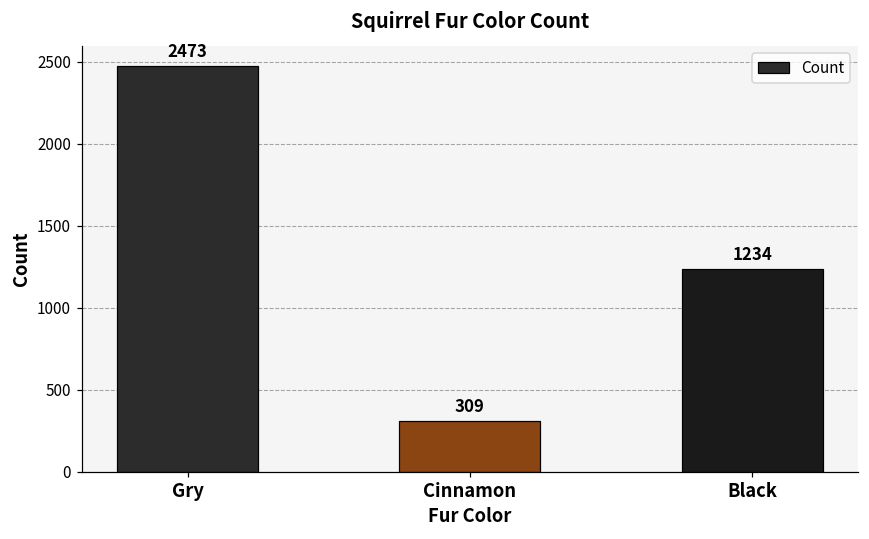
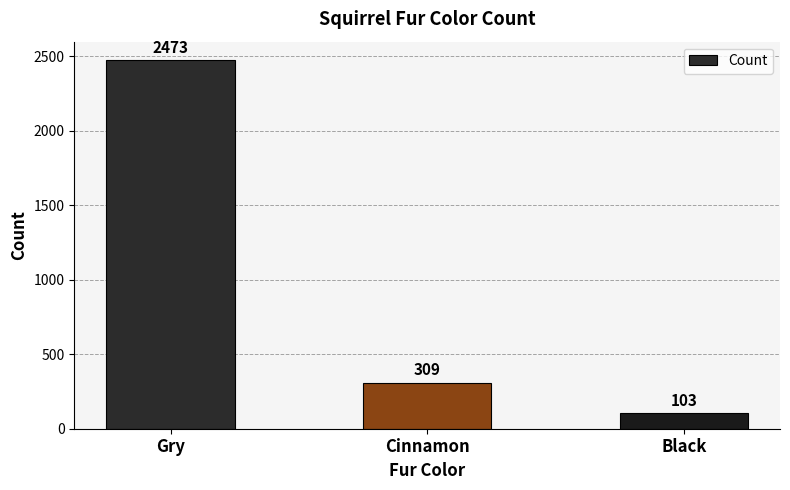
Black: 1234 -> 103
